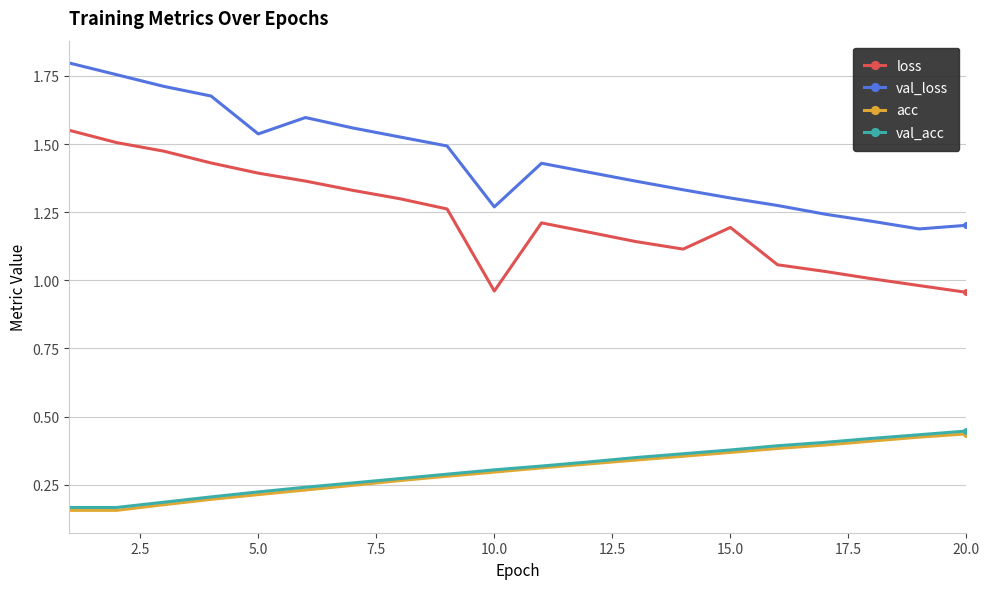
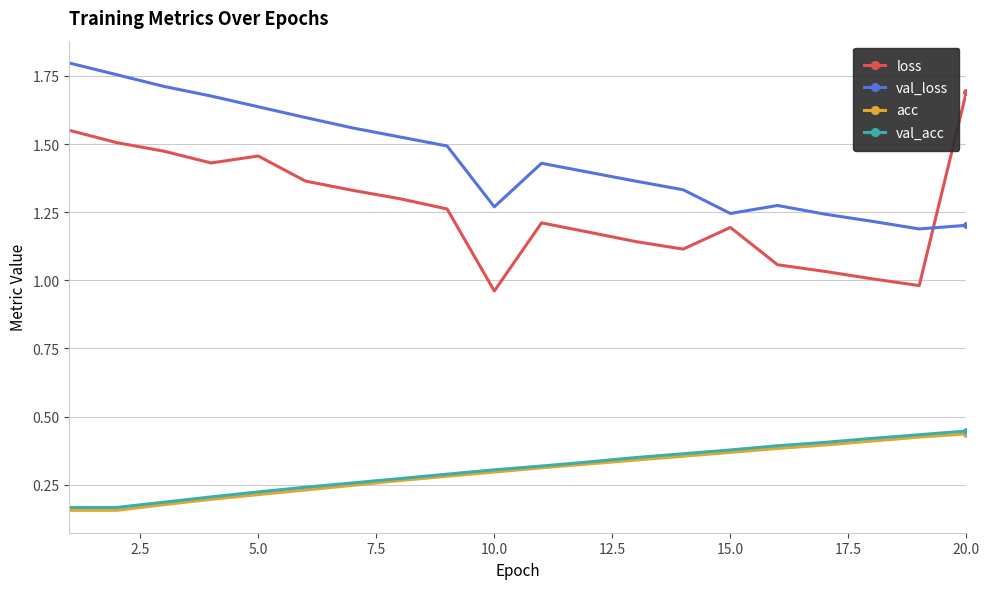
loss, 5.0: 1.39 -> 1.46
val_loss, 5.0: 1.54 -> 1.64
val_loss, 15.0: 1.30 -> 1.25
loss, 20.0: 0.96 -> 1.69
